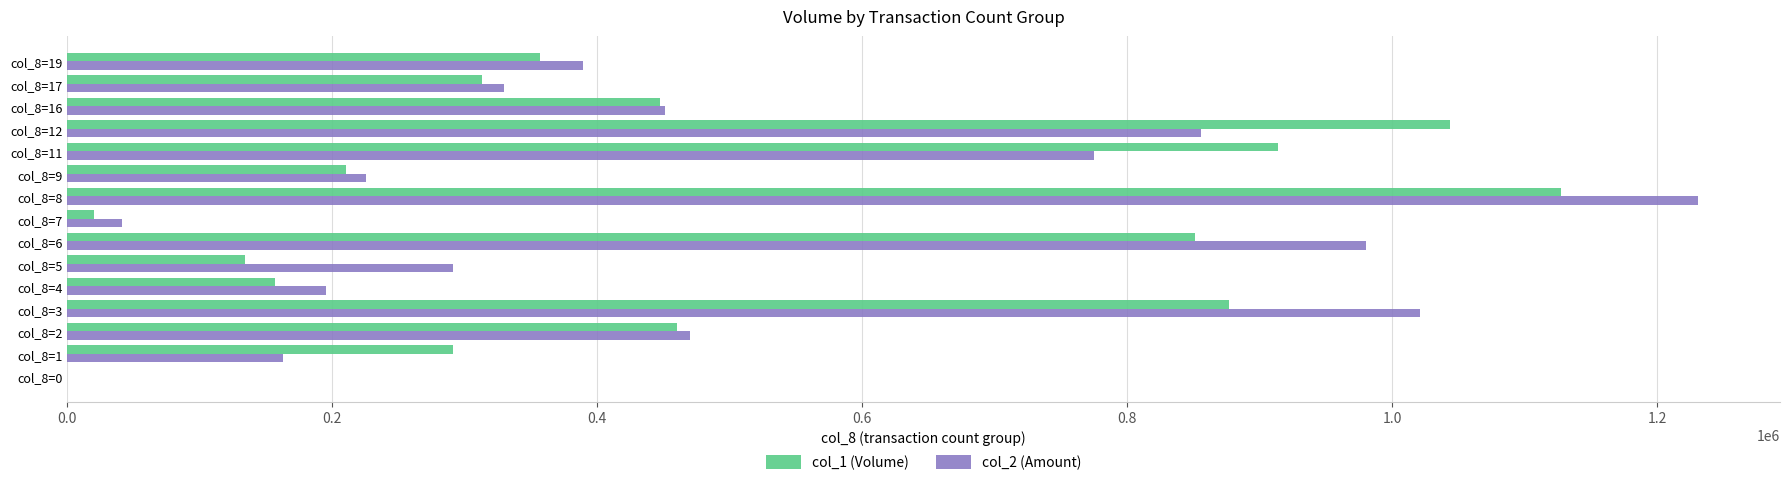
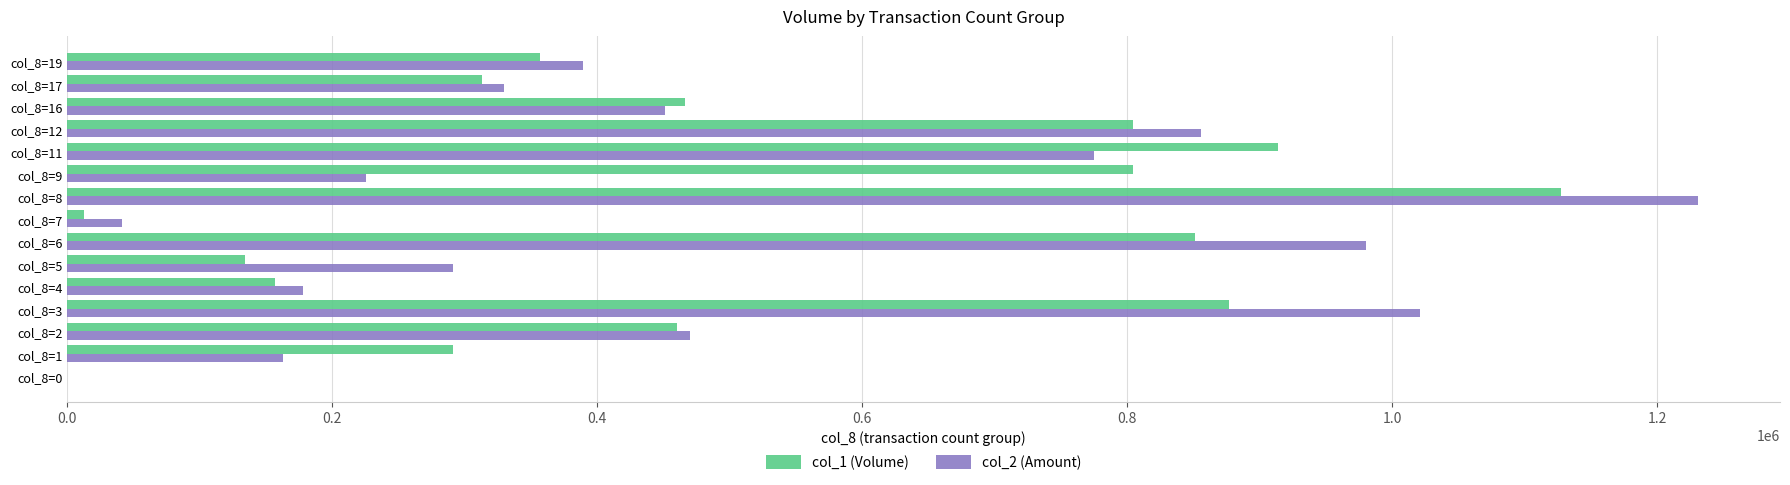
col_1 (Volume), col_8=16: 448000 -> 466000
col_1 (Volume), col_8=12: 1043000 -> 804000
col_1 (Volume), col_8=9: 210000 -> 804000
col_1 (Volume), col_8=7: 20000 -> 13000
col_2 (Amount), col_8=4: 195000 -> 178000
